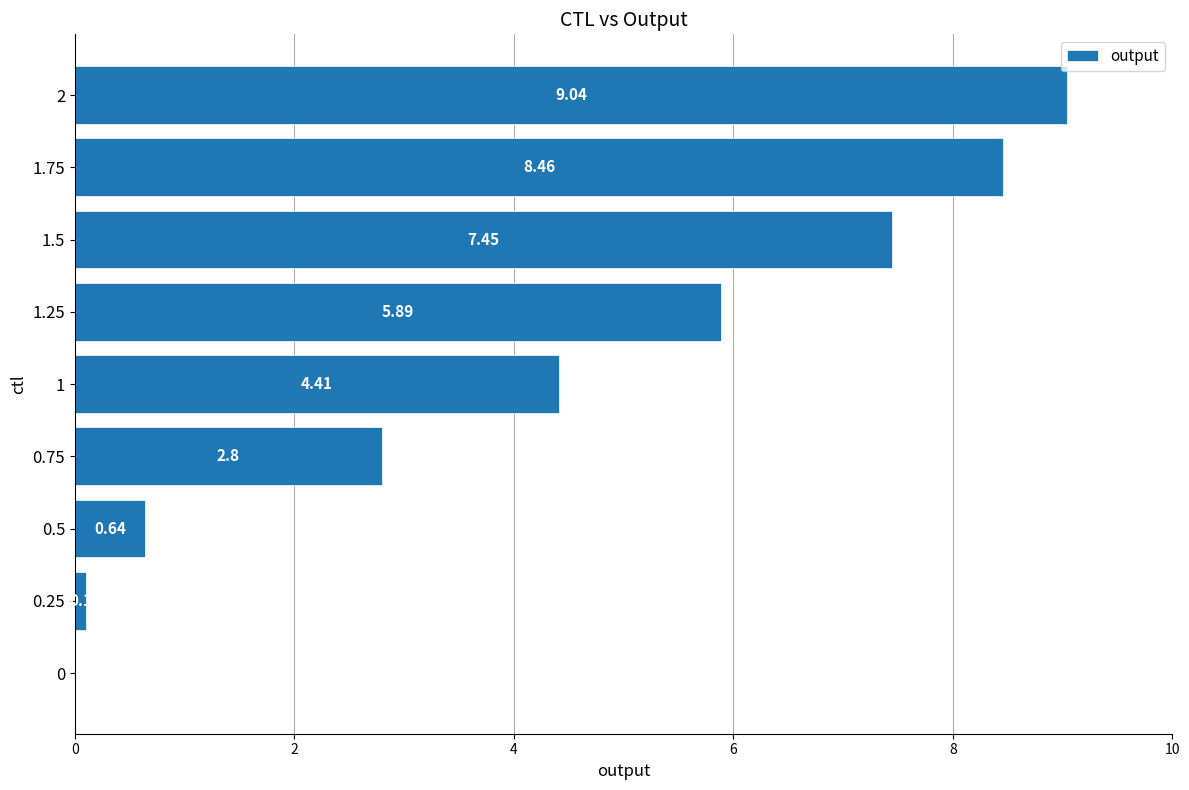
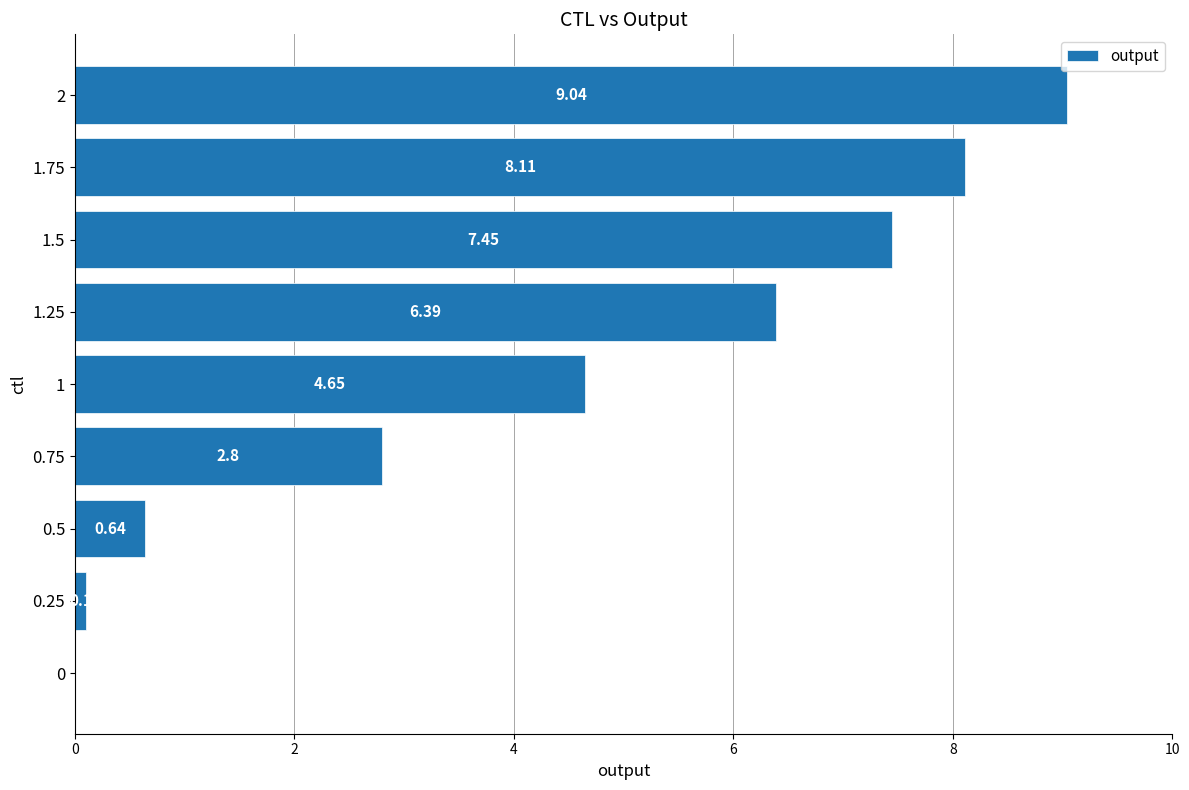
1.75: 8.46 -> 8.11
1.25: 5.89 -> 6.39
1: 4.41 -> 4.65
